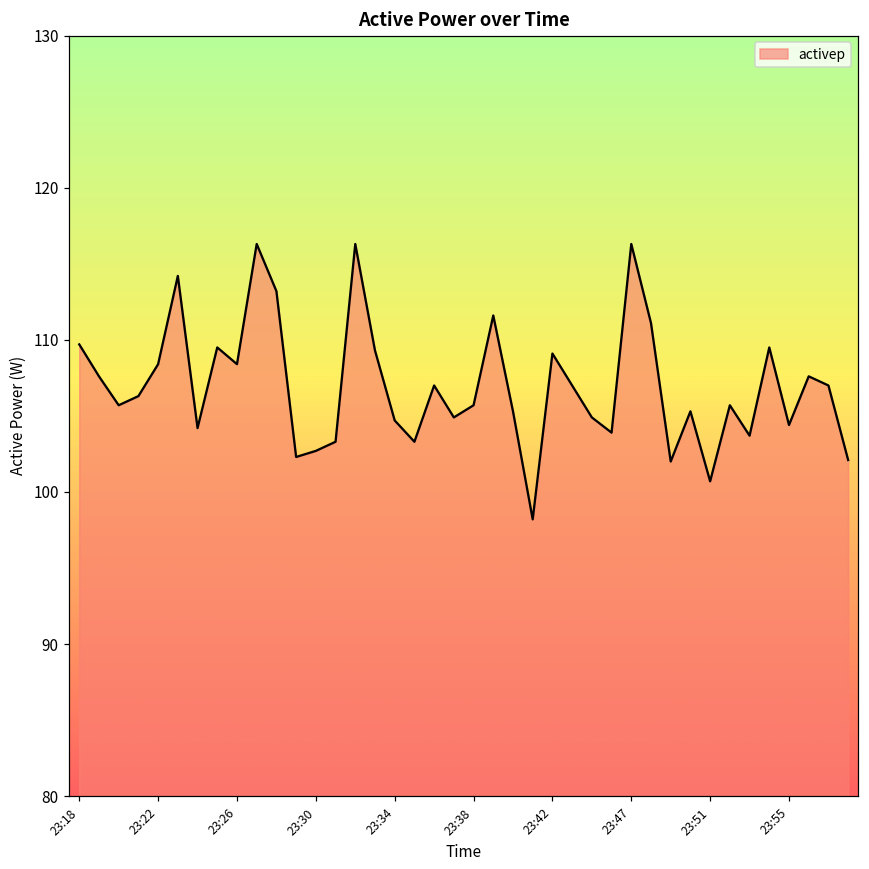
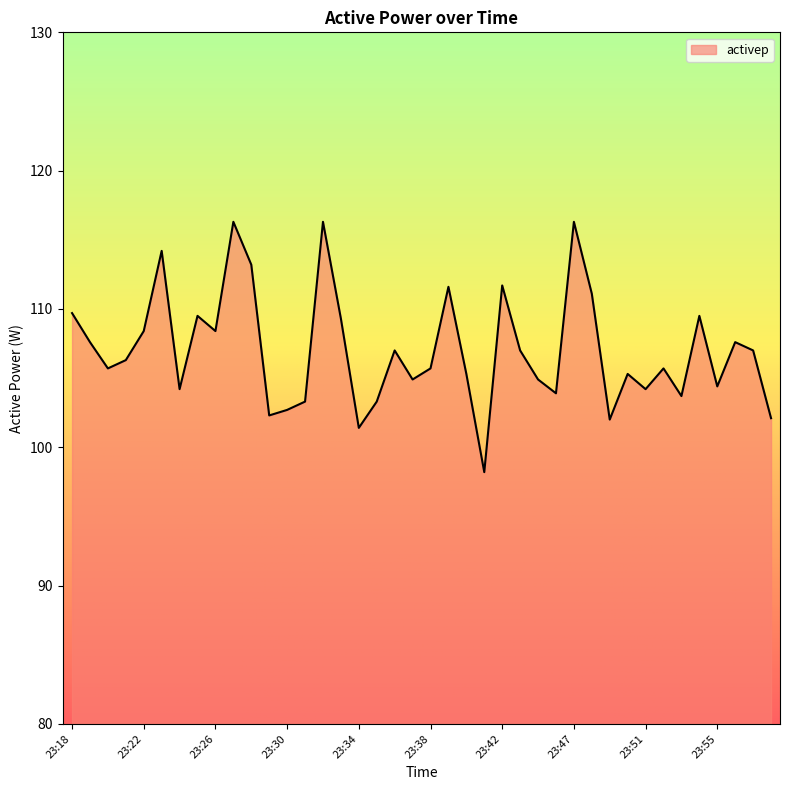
23:34: 104.7 -> 101.4
23:42: 109.1 -> 111.7
23:51: 100.7 -> 104.2
